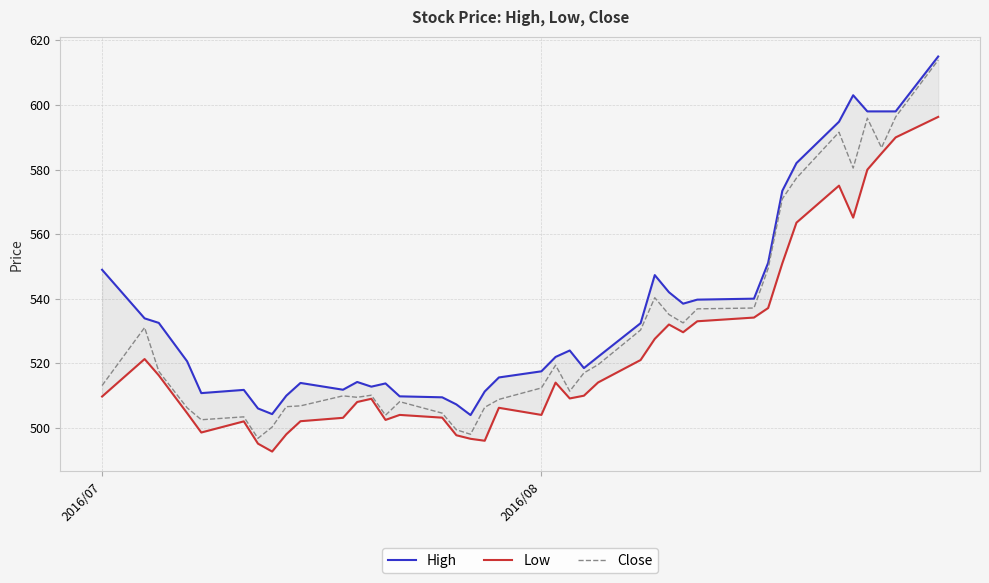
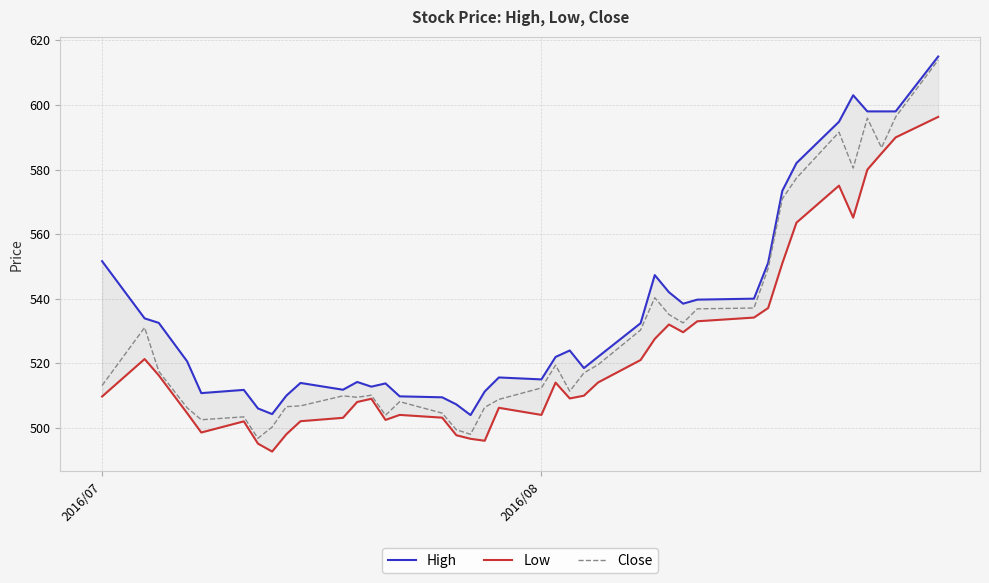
High, 2016/07: 549 -> 552
High, 2016/08: 518 -> 515
